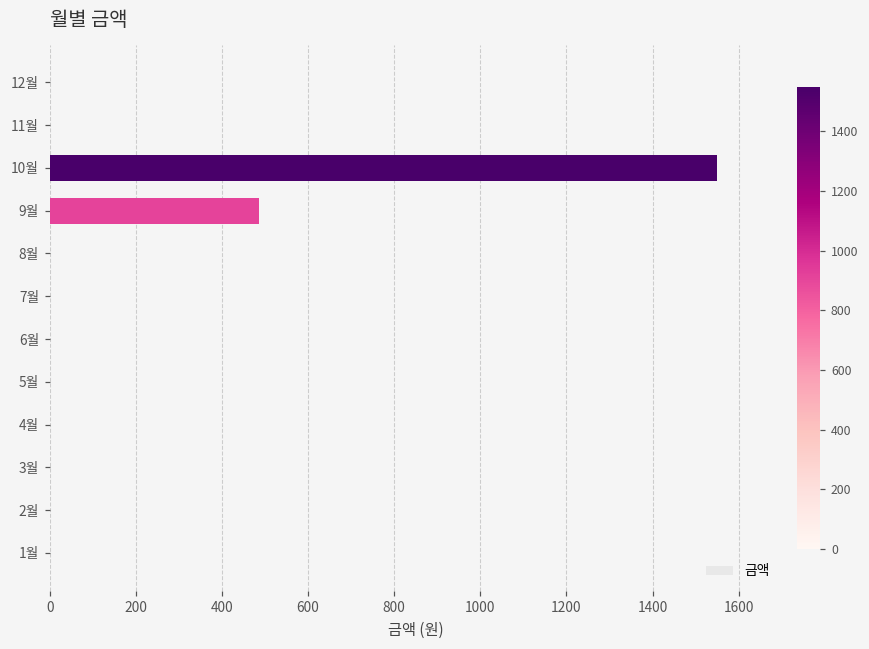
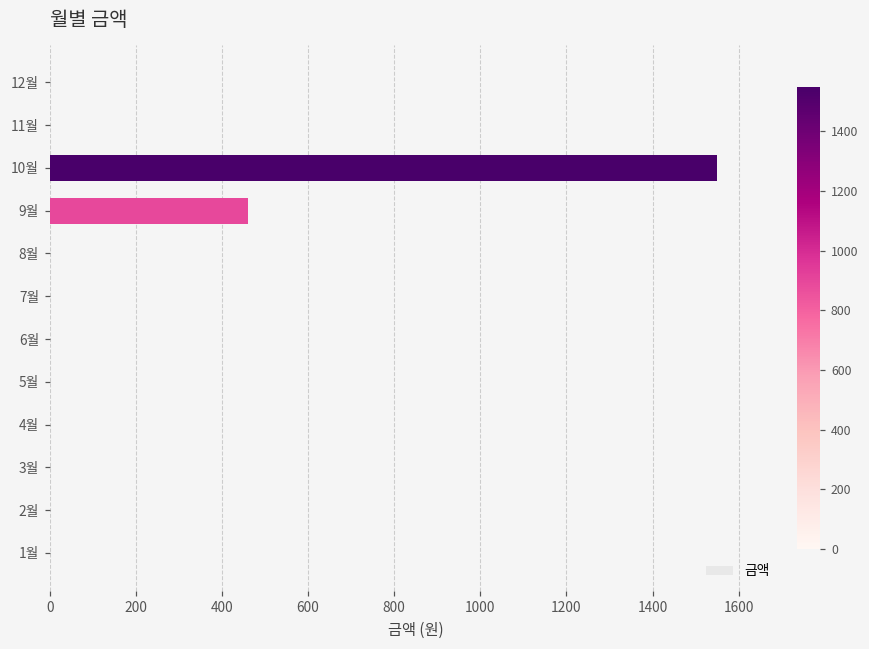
9월: 490 -> 460
